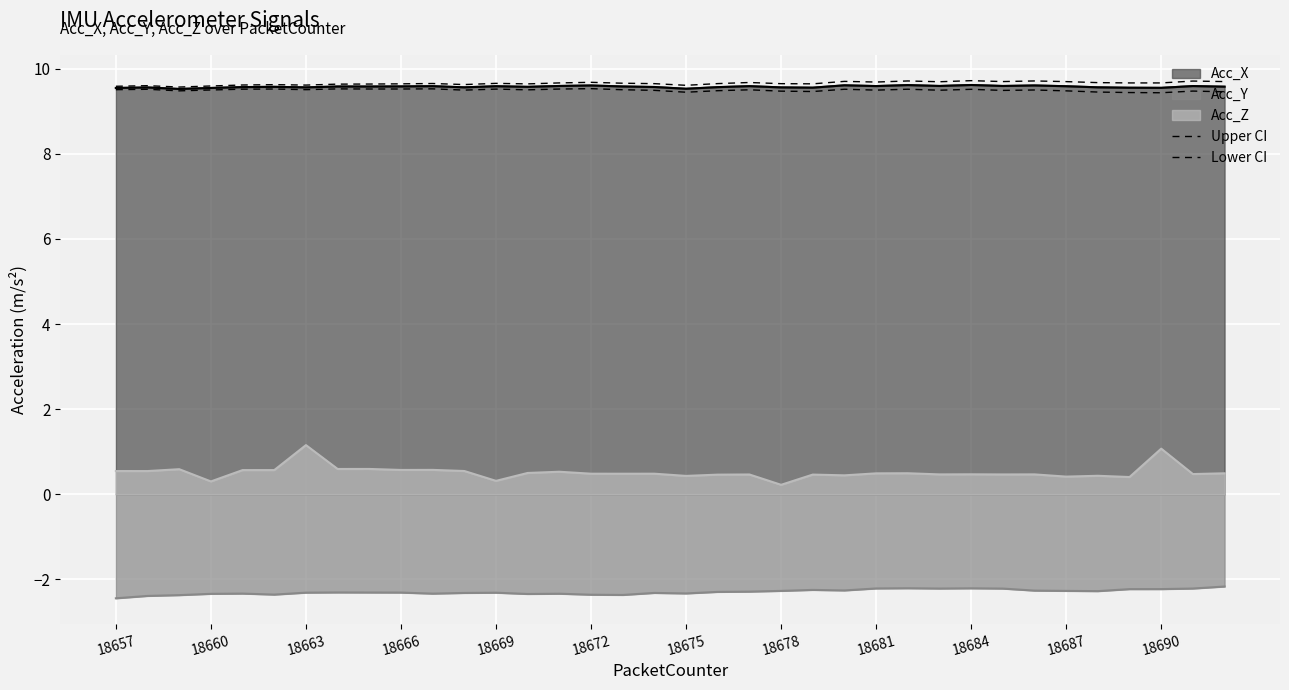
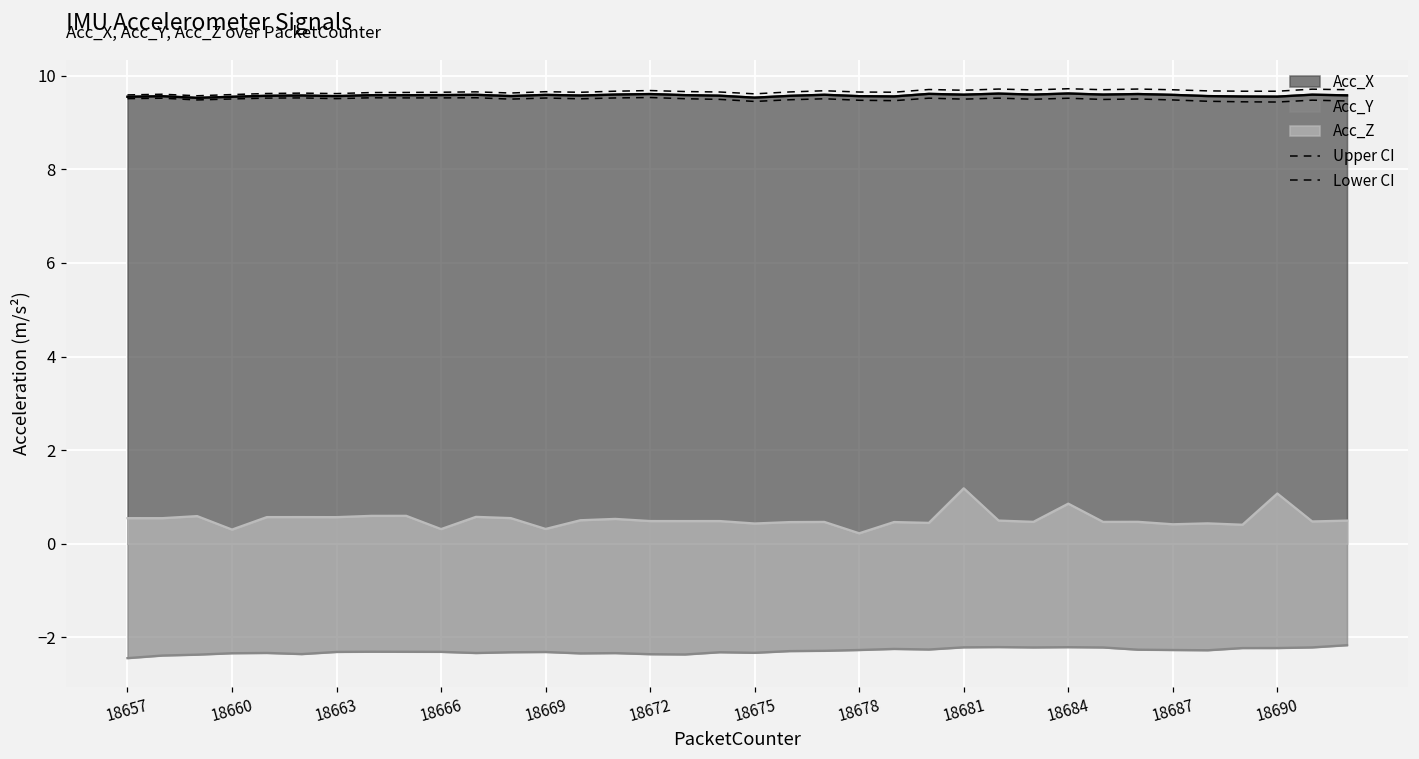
Acc_Z, 18663: 1.2 -> 0.6
Acc_Z, 18666: 0.6 -> 0.3
Acc_Z, 18681: 0.5 -> 1.2
Acc_Z, 18684: 0.5 -> 0.9
